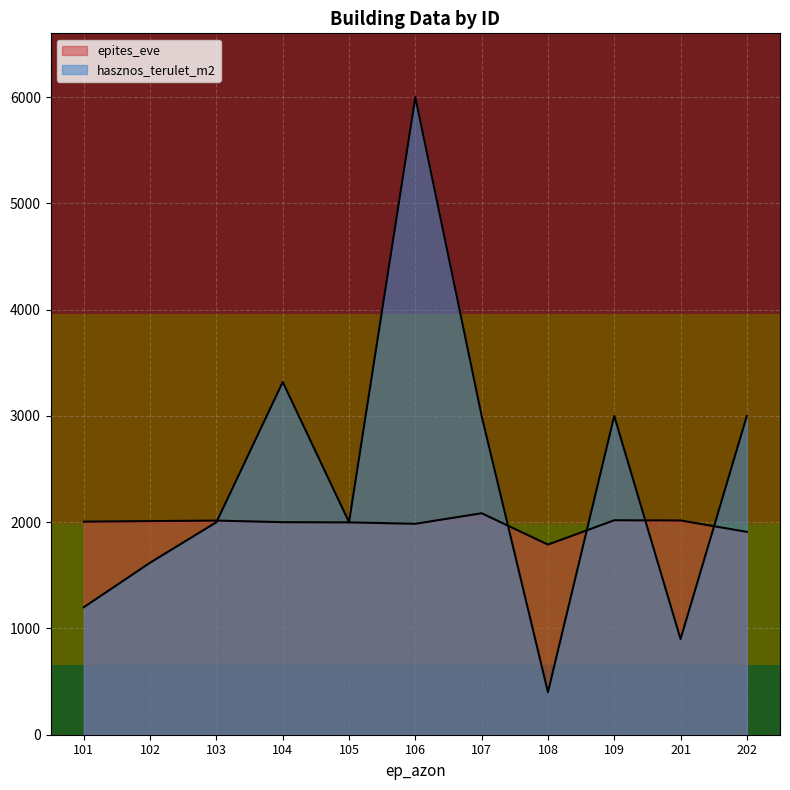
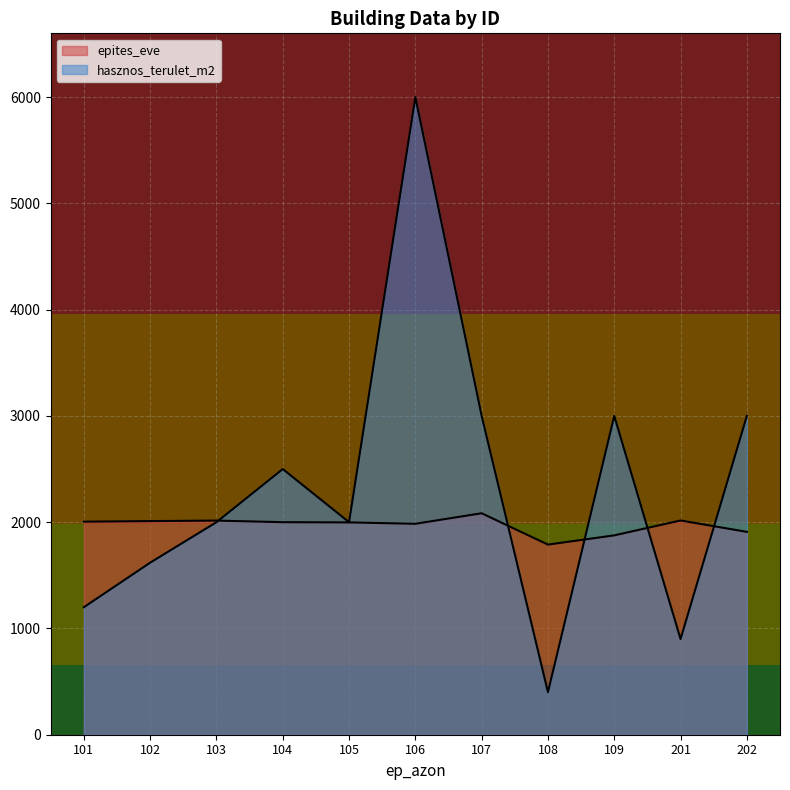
hasznos_terulet_m2, 104: 3320 -> 2500
epites_eve, 109: 2020 -> 1880
